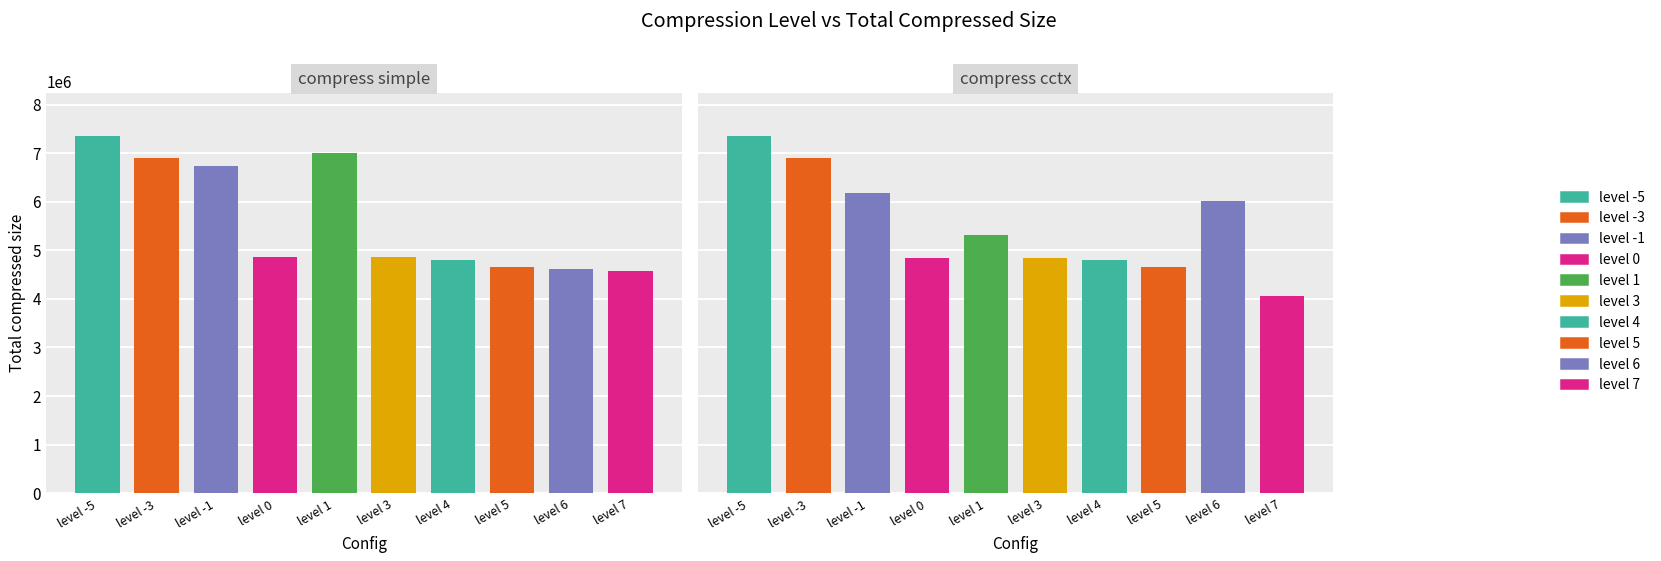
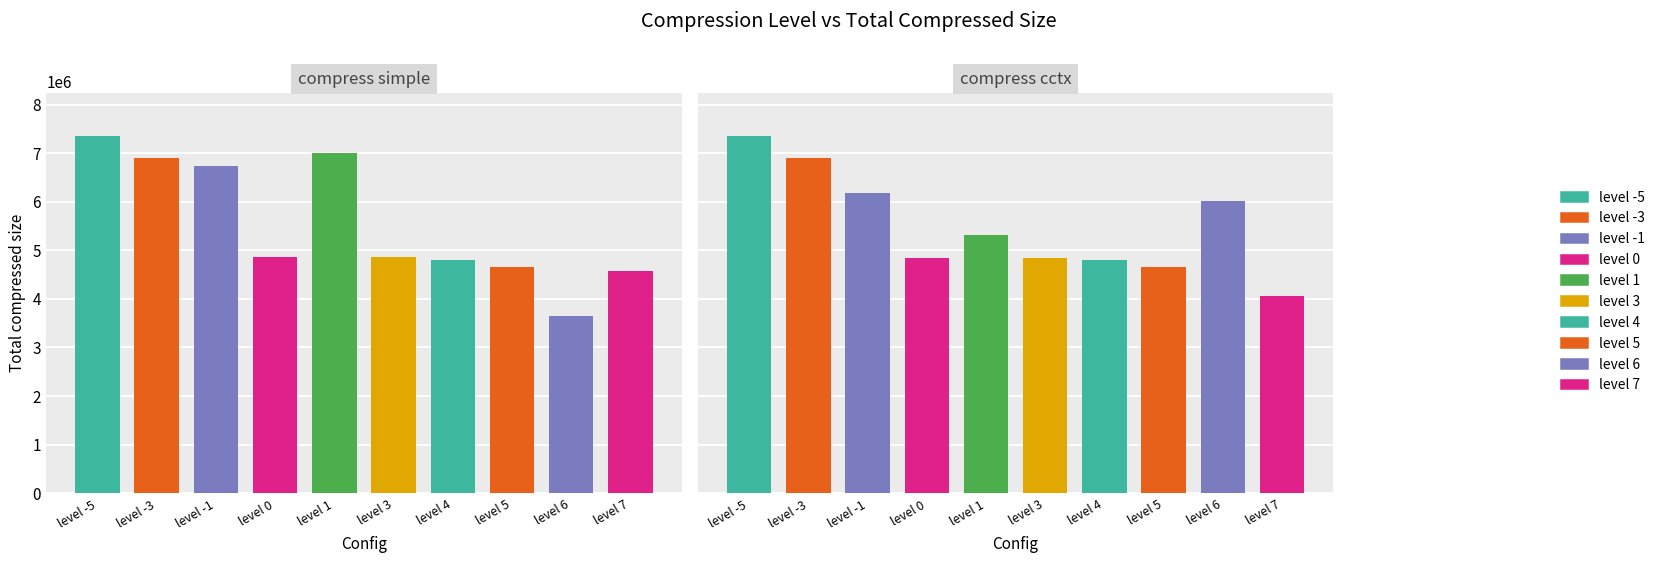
compress simple, level 6: 4600000 -> 3700000
